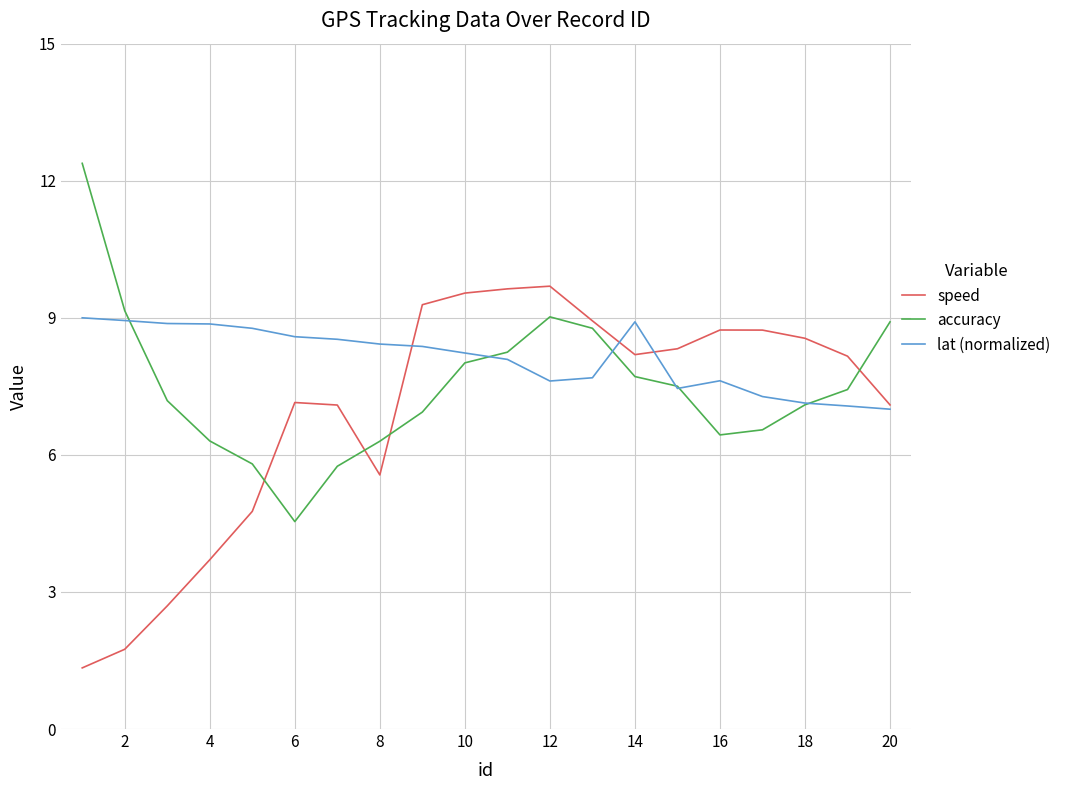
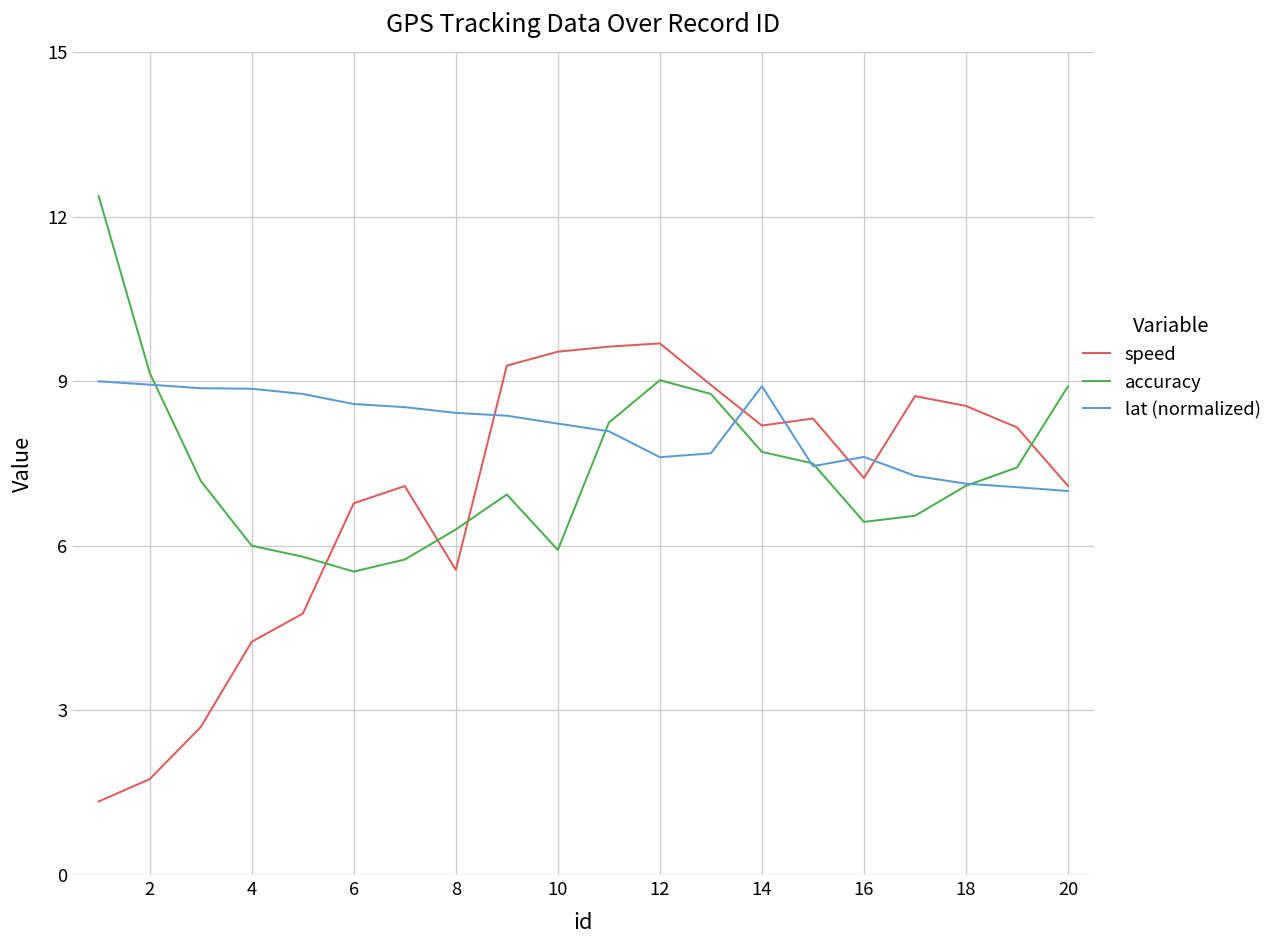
speed, 4: 3.7 -> 4.3
accuracy, 4: 6.3 -> 6.0
speed, 6: 7.1 -> 6.8
accuracy, 6: 4.5 -> 5.5
accuracy, 10: 8.0 -> 5.9
speed, 16: 8.7 -> 7.2
